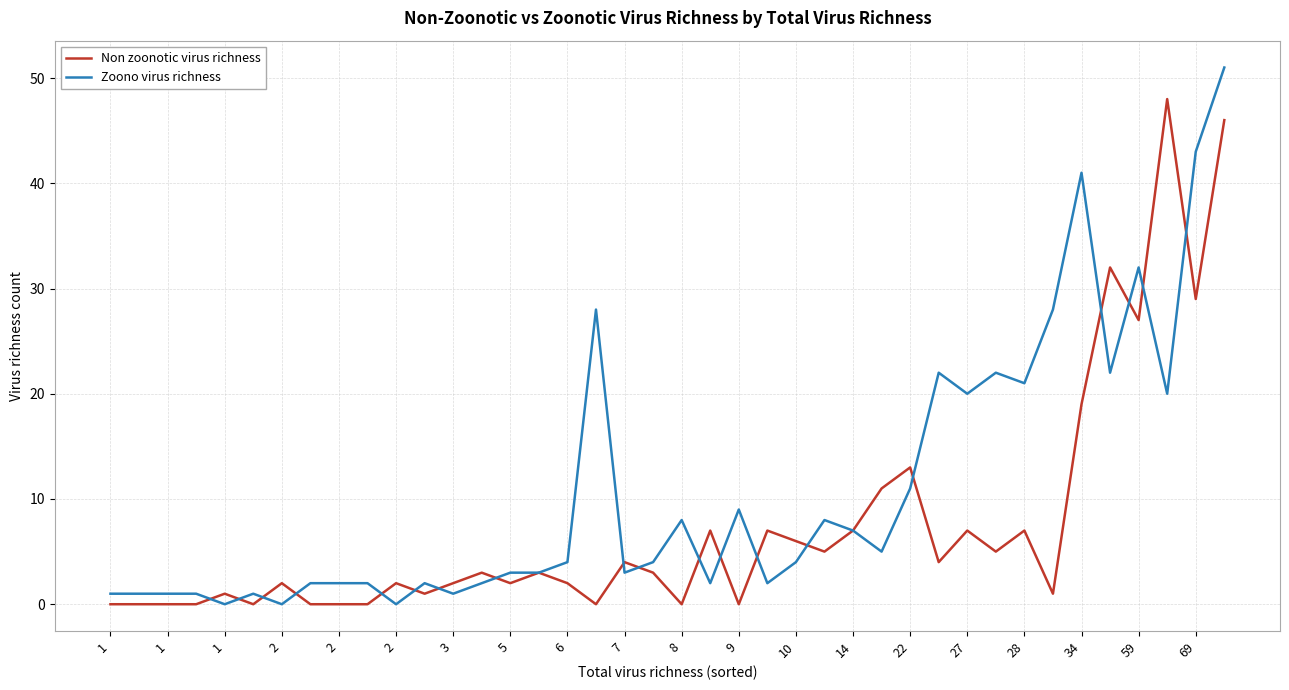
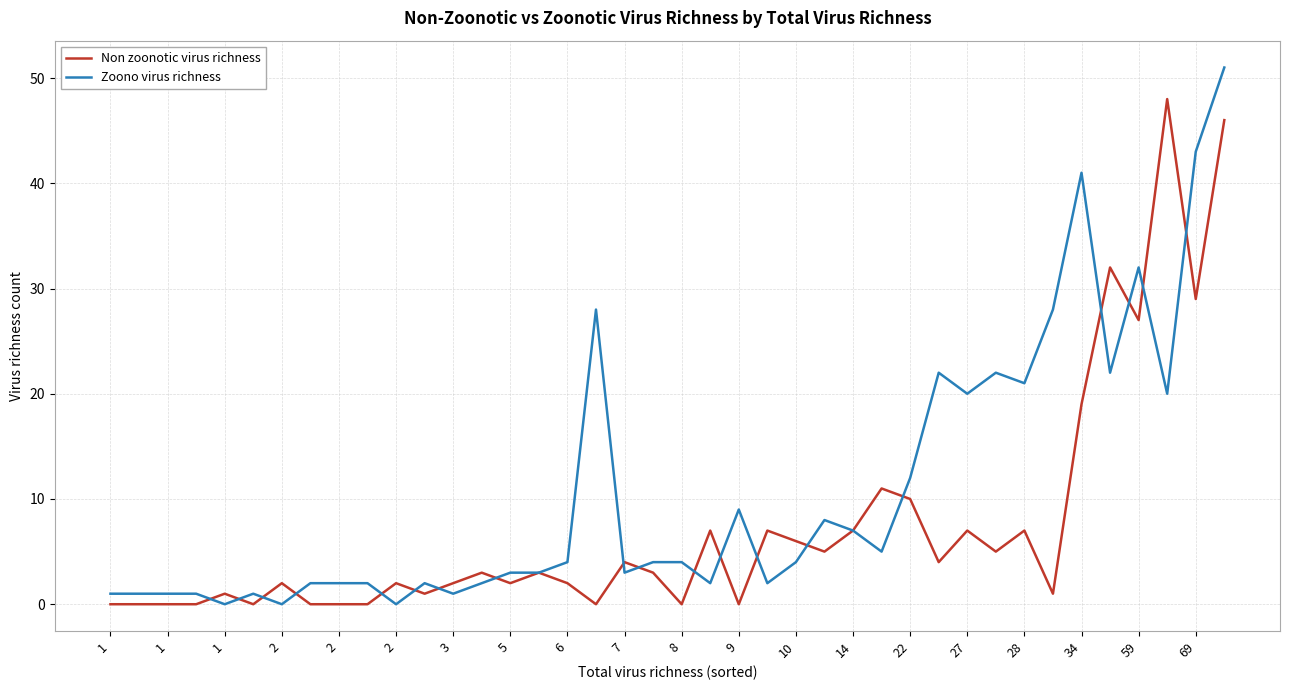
Zoono virus richness, 8: 8 -> 4
Non zoonotic virus richness, 22: 13 -> 10
Zoono virus richness, 22: 11 -> 12
